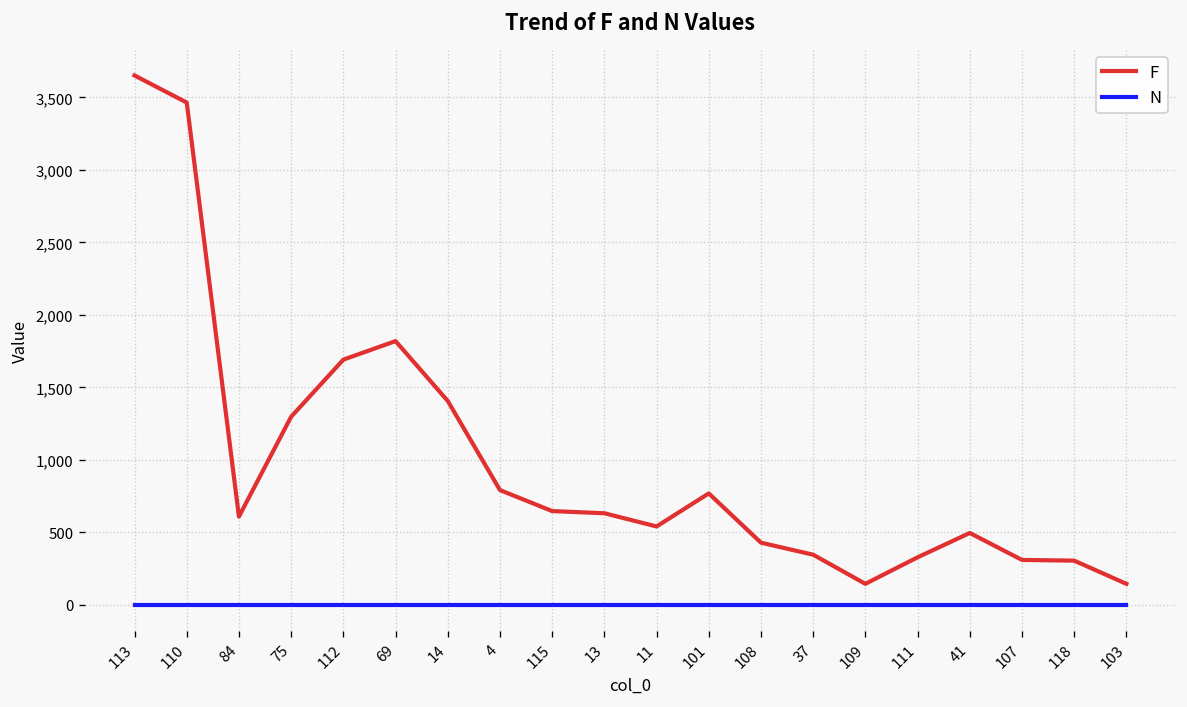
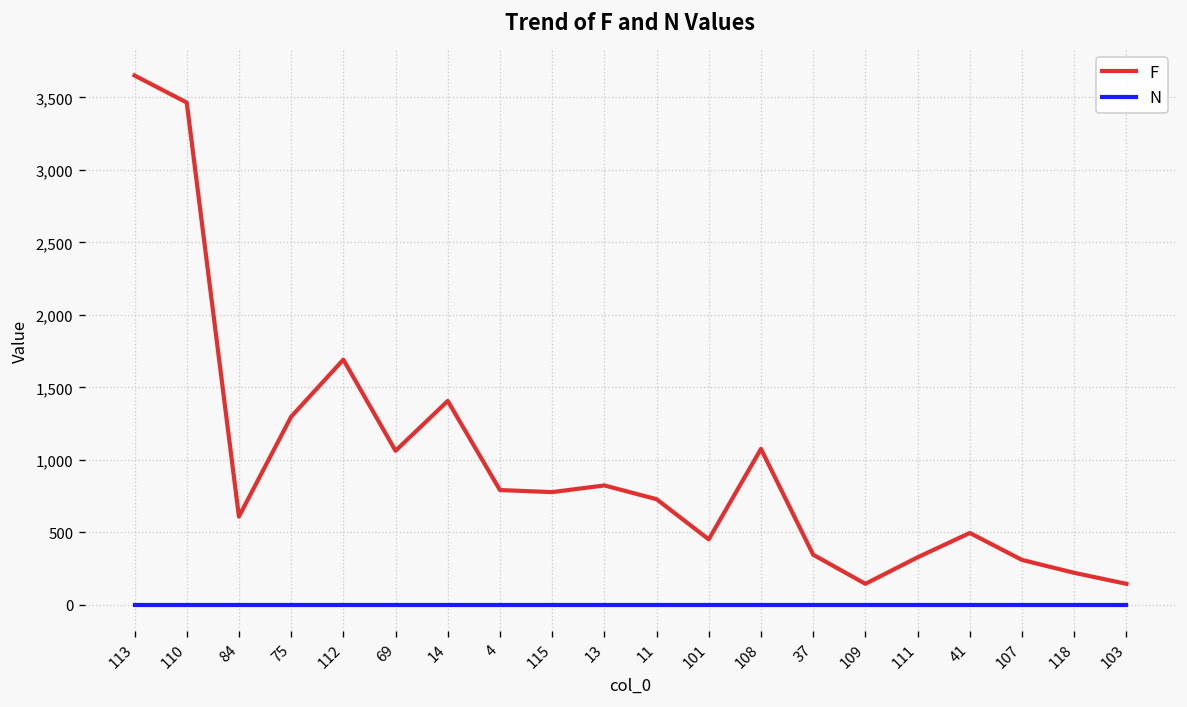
F, 69: 1,820 -> 1,060
F, 115: 650 -> 780
F, 13: 630 -> 820
F, 11: 540 -> 730
F, 101: 770 -> 450
F, 108: 430 -> 1,080
F, 118: 300 -> 220
